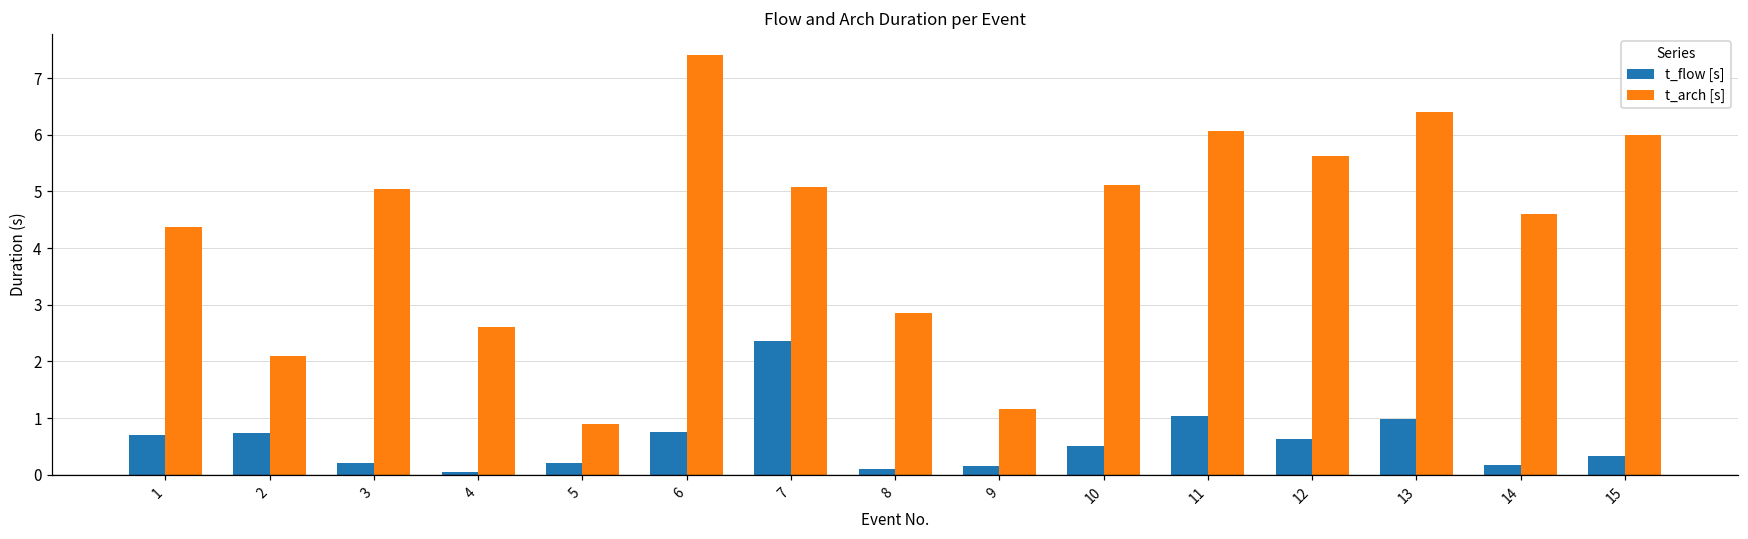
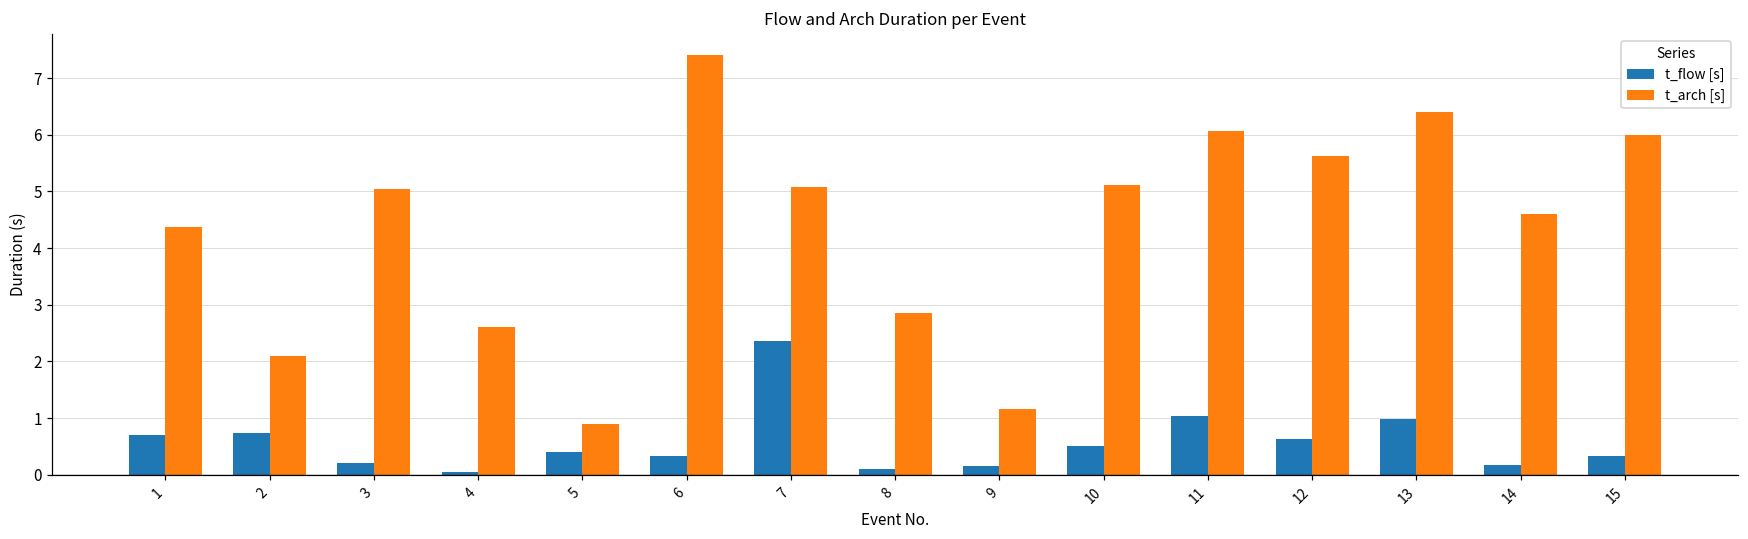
t_flow [s], 5: 0.2 -> 0.4
t_flow [s], 6: 0.8 -> 0.3
